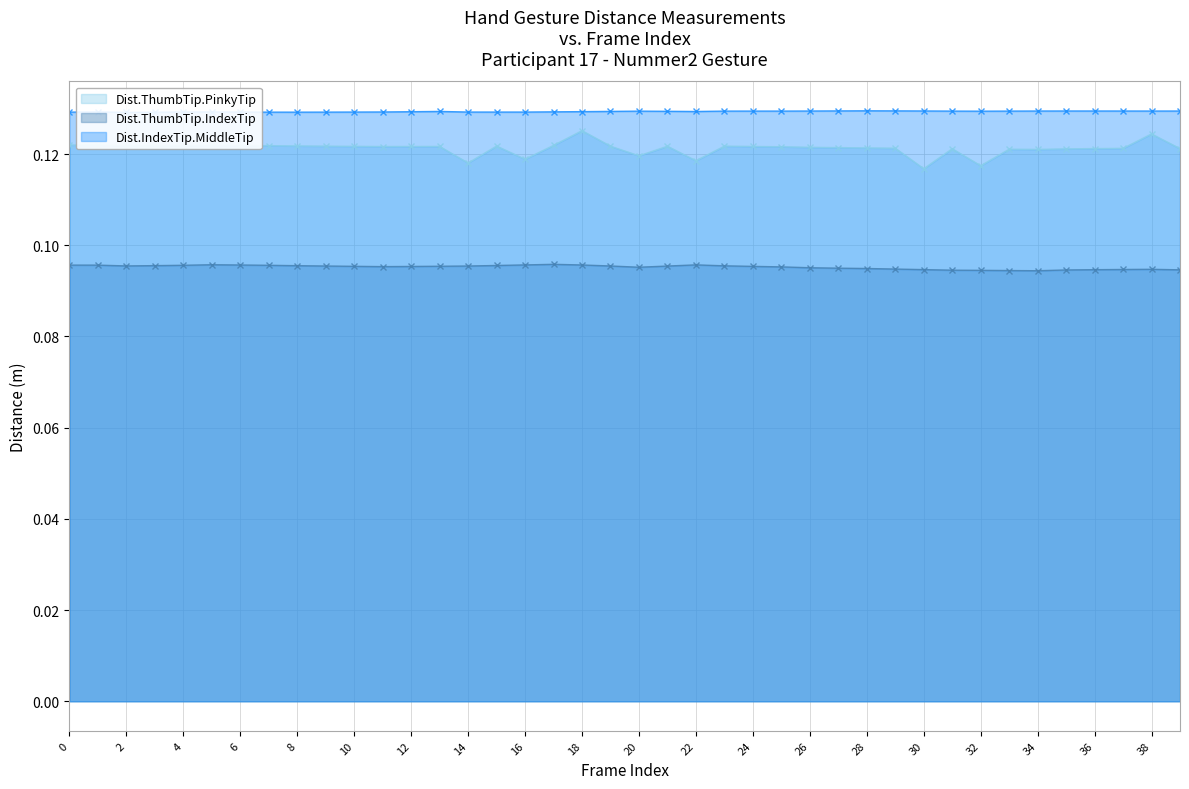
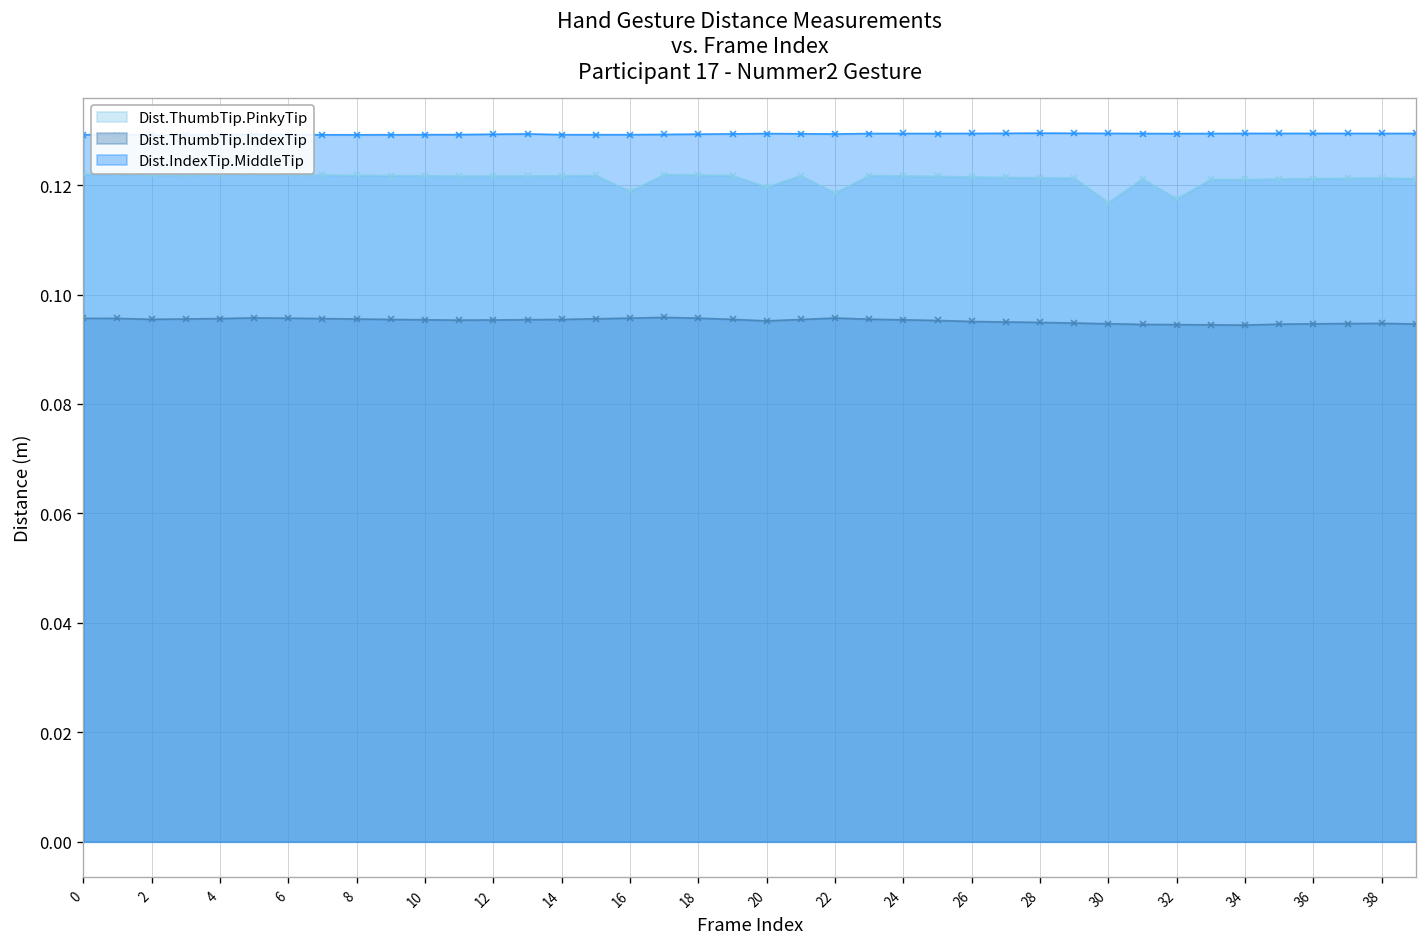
Dist.ThumbTip.PinkyTip, 14: 0.118 -> 0.122
Dist.ThumbTip.PinkyTip, 18: 0.125 -> 0.122
Dist.ThumbTip.PinkyTip, 38: 0.124 -> 0.121
